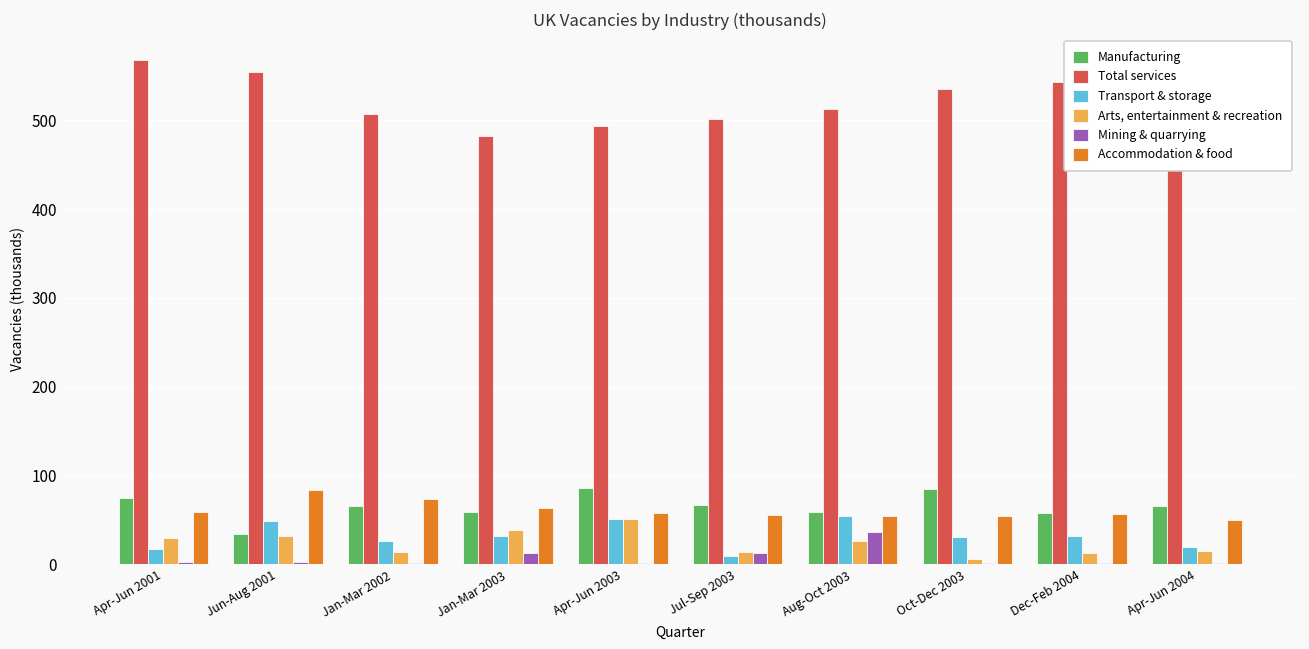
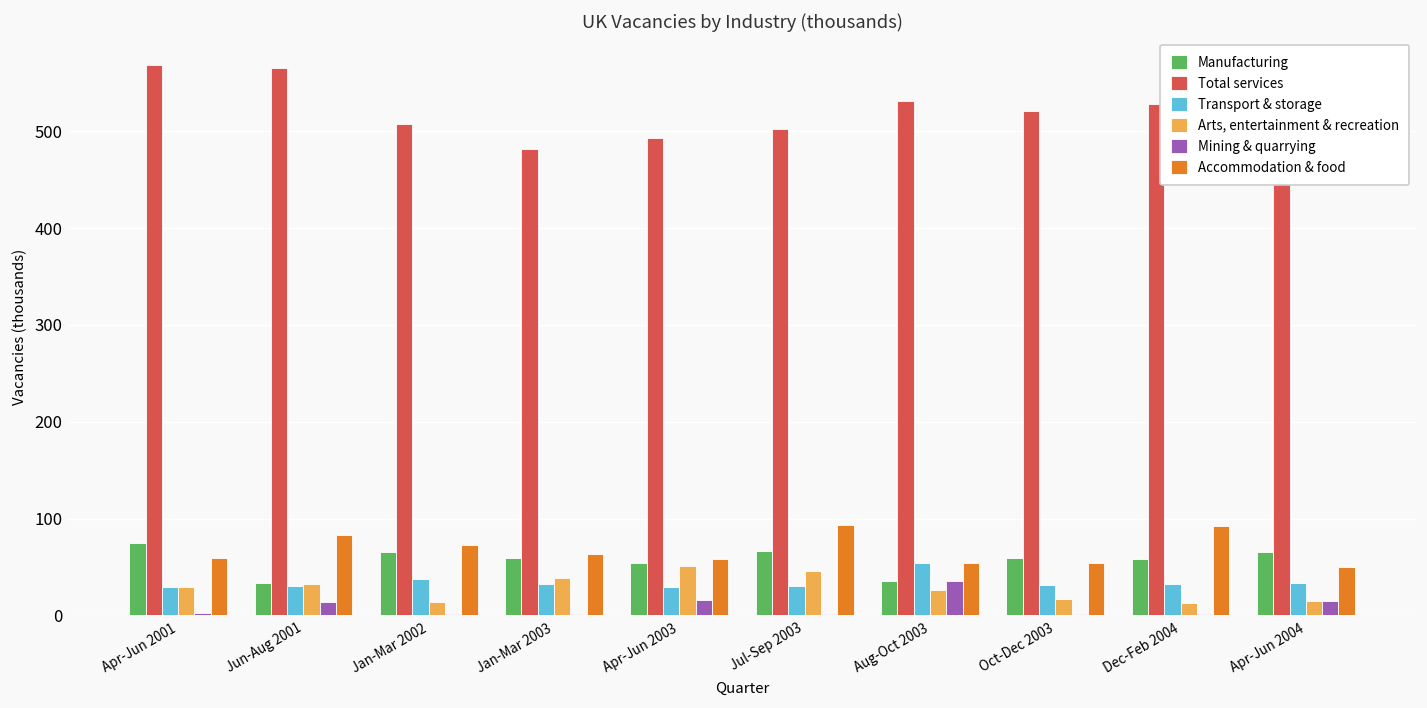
Transport & storage, Apr-Jun 2001: 20 -> 30
Total services, Jun-Aug 2001: 550 -> 570
Transport & storage, Jun-Aug 2001: 50 -> 30
Mining & quarrying, Jun-Aug 2001: 0 -> 10
Transport & storage, Jan-Mar 2002: 30 -> 40
Mining & quarrying, Jan-Mar 2003: 10 -> 0
Manufacturing, Apr-Jun 2003: 90 -> 50
Transport & storage, Apr-Jun 2003: 50 -> 30
Mining & quarrying, Apr-Jun 2003: 0 -> 20
Transport & storage, Jul-Sep 2003: 10 -> 30
Arts, entertainment & recreation, Jul-Sep 2003: 10 -> 50
Mining & quarrying, Jul-Sep 2003: 10 -> 0
Accommodation & food, Jul-Sep 2003: 60 -> 90
Manufacturing, Aug-Oct 2003: 60 -> 40
Total services, Aug-Oct 2003: 510 -> 530
Manufacturing, Oct-Dec 2003: 90 -> 60
Total services, Oct-Dec 2003: 540 -> 520
Arts, entertainment & recreation, Oct-Dec 2003: 10 -> 20
Total services, Dec-Feb 2004: 540 -> 530
Accommodation & food, Dec-Feb 2004: 60 -> 90
Transport & storage, Apr-Jun 2004: 20 -> 30
Mining & quarrying, Apr-Jun 2004: 0 -> 20
